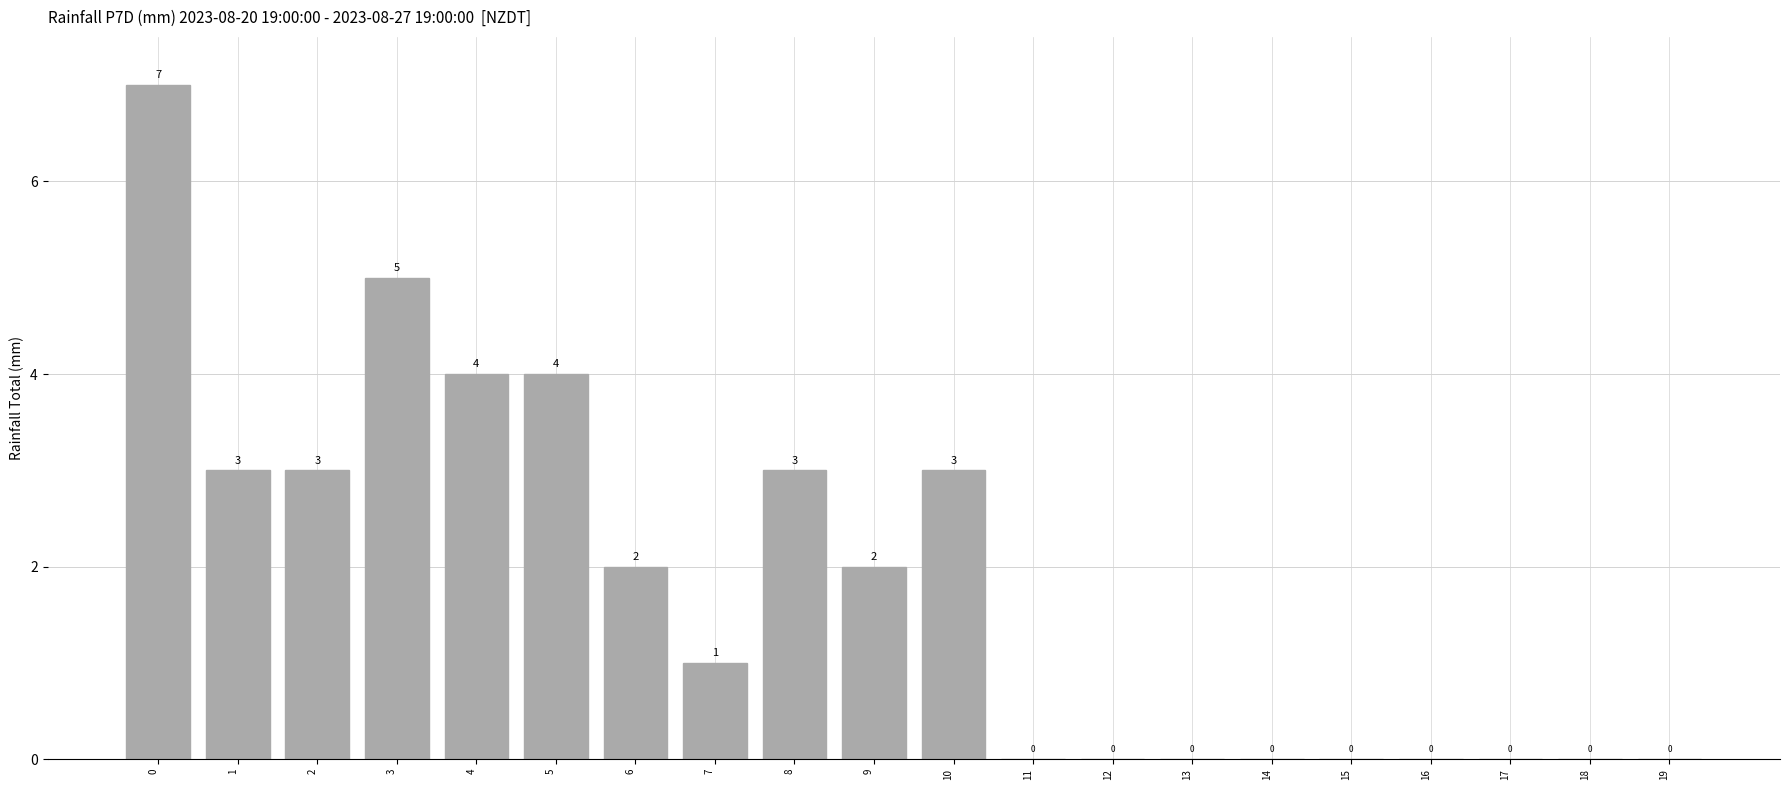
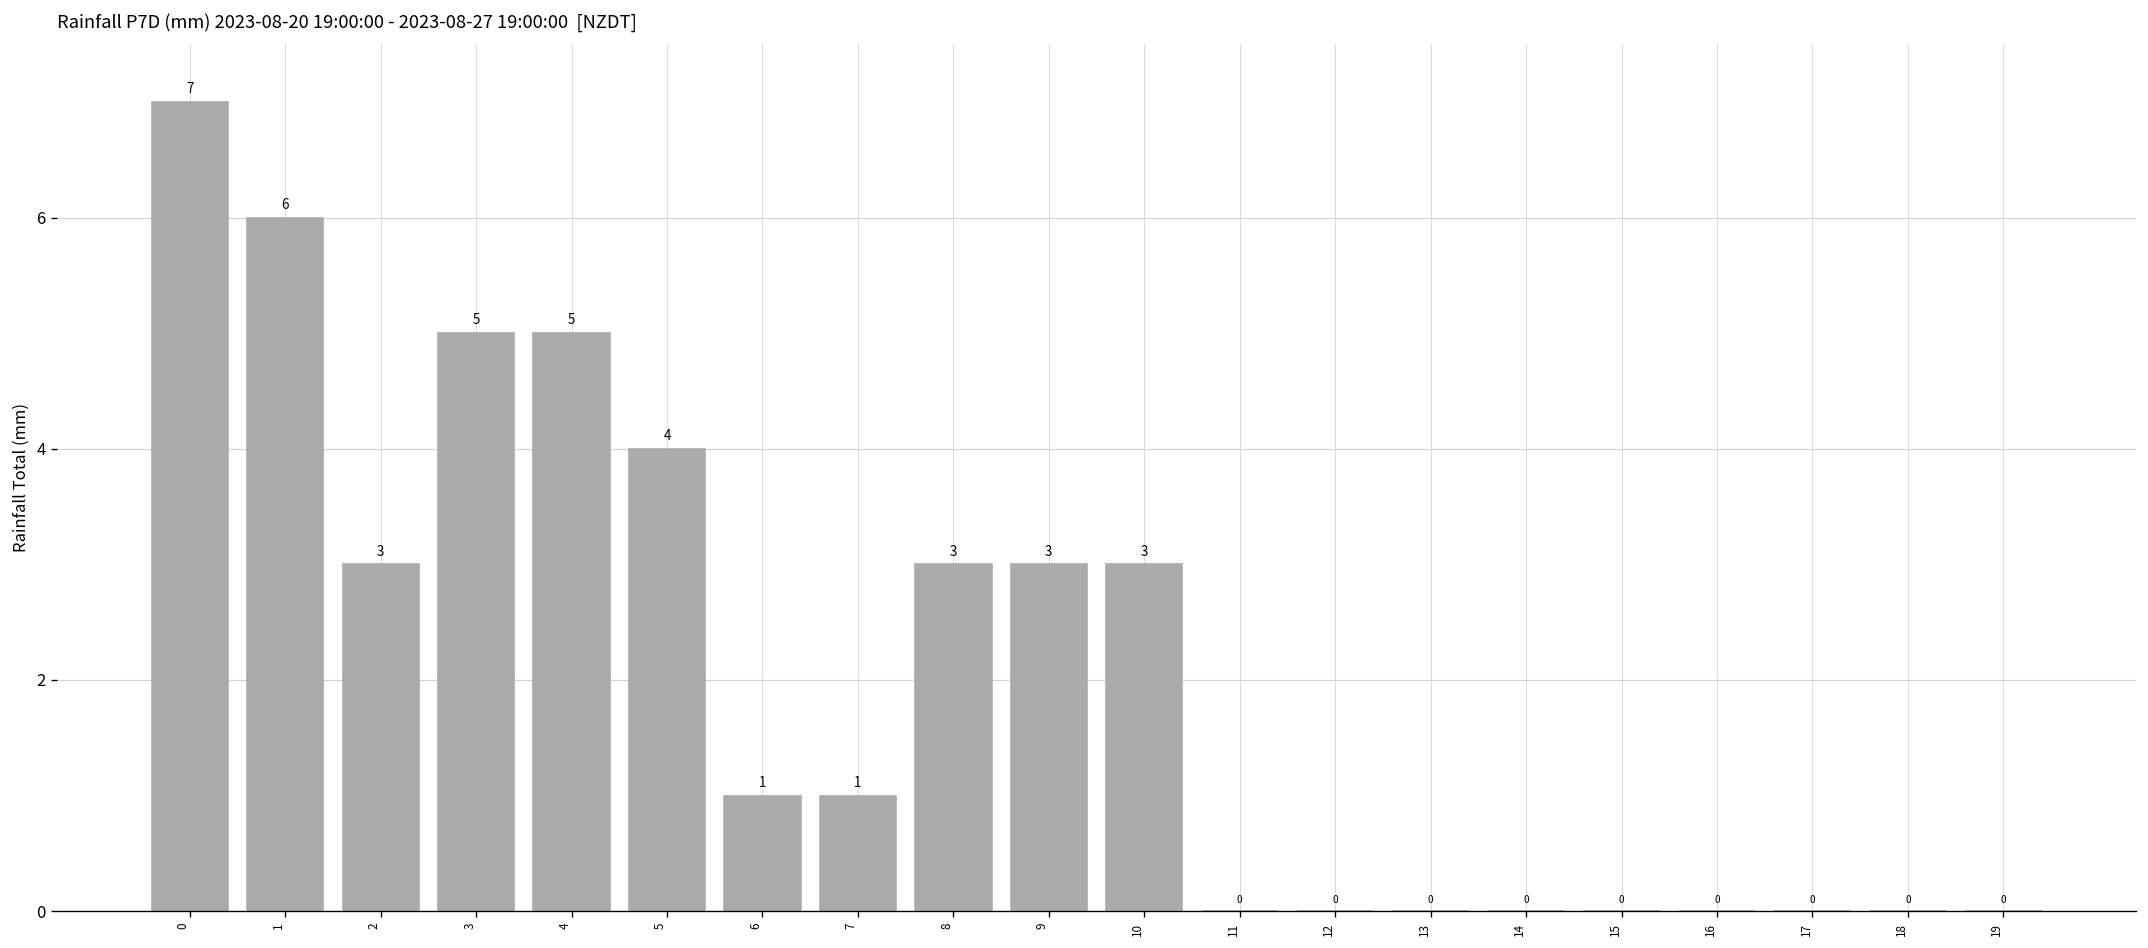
1: 3 -> 6
4: 4 -> 5
6: 2 -> 1
9: 2 -> 3
